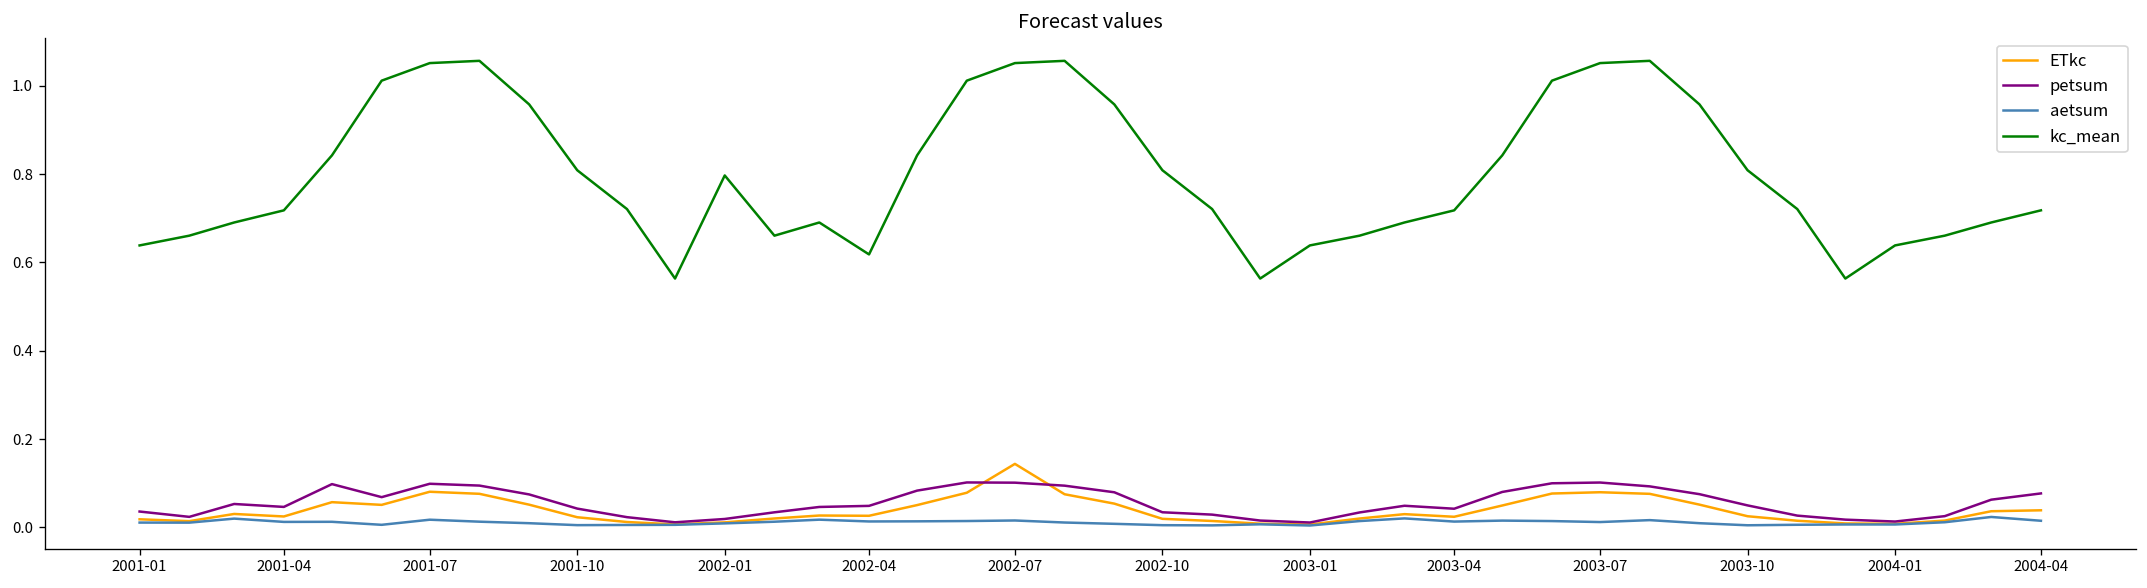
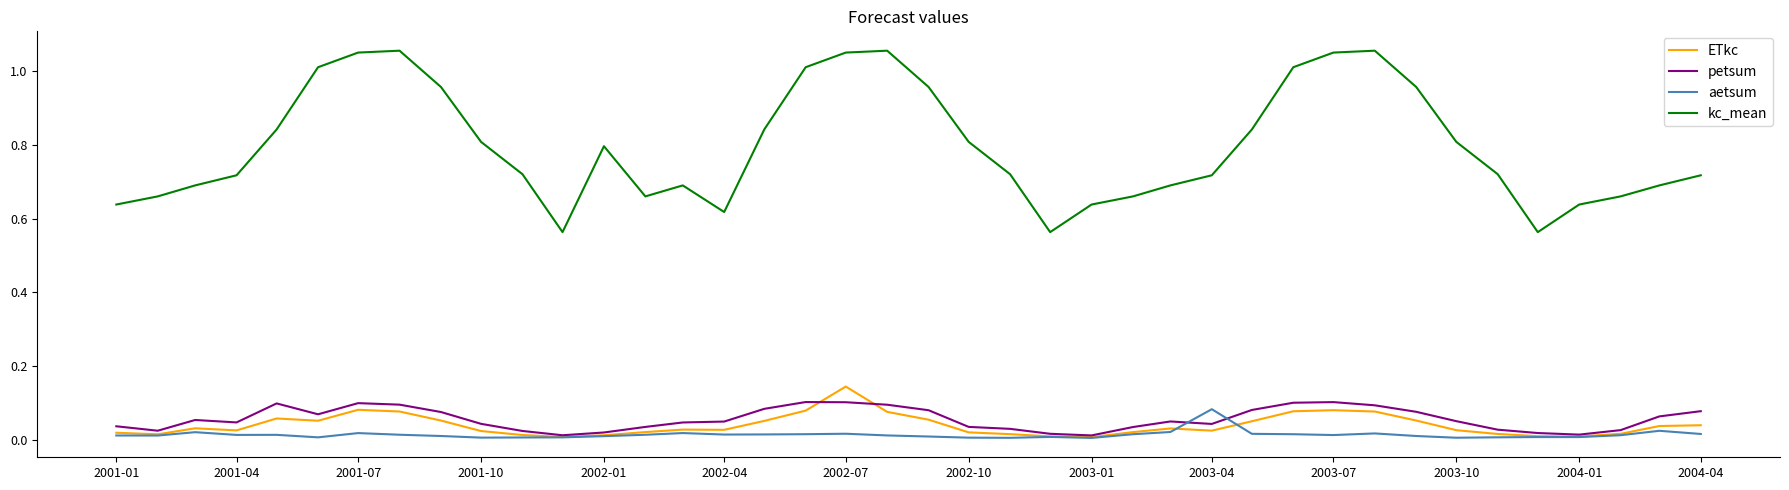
aetsum, 2003-04: 0.01 -> 0.08
